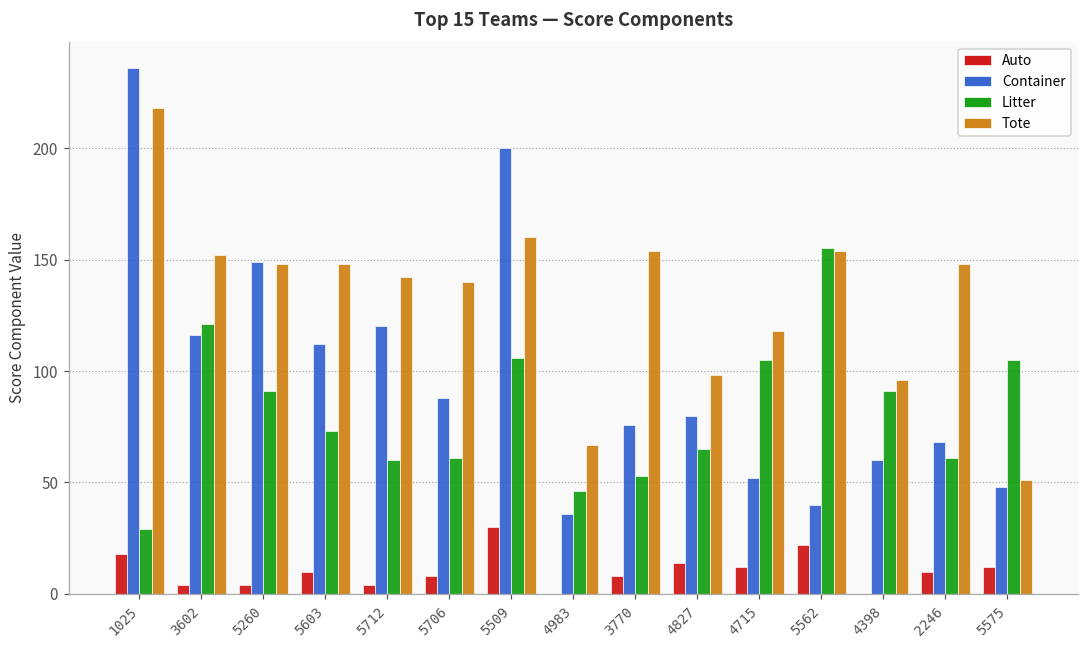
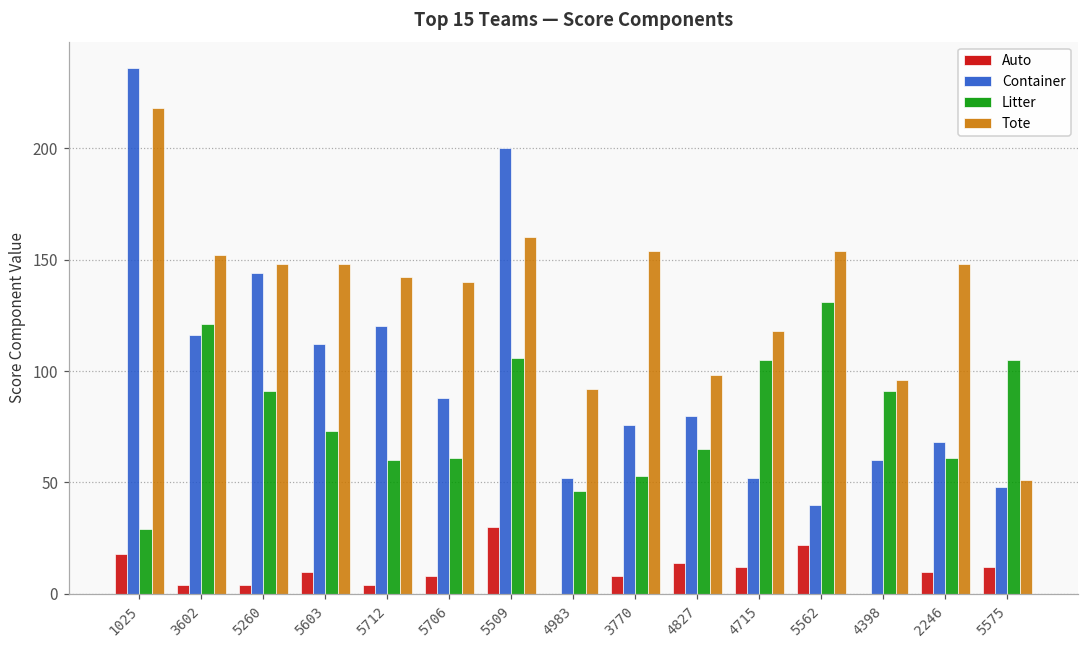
Container, 5260: 149 -> 144
Container, 4983: 36 -> 52
Tote, 4983: 67 -> 92
Litter, 5562: 155 -> 131
